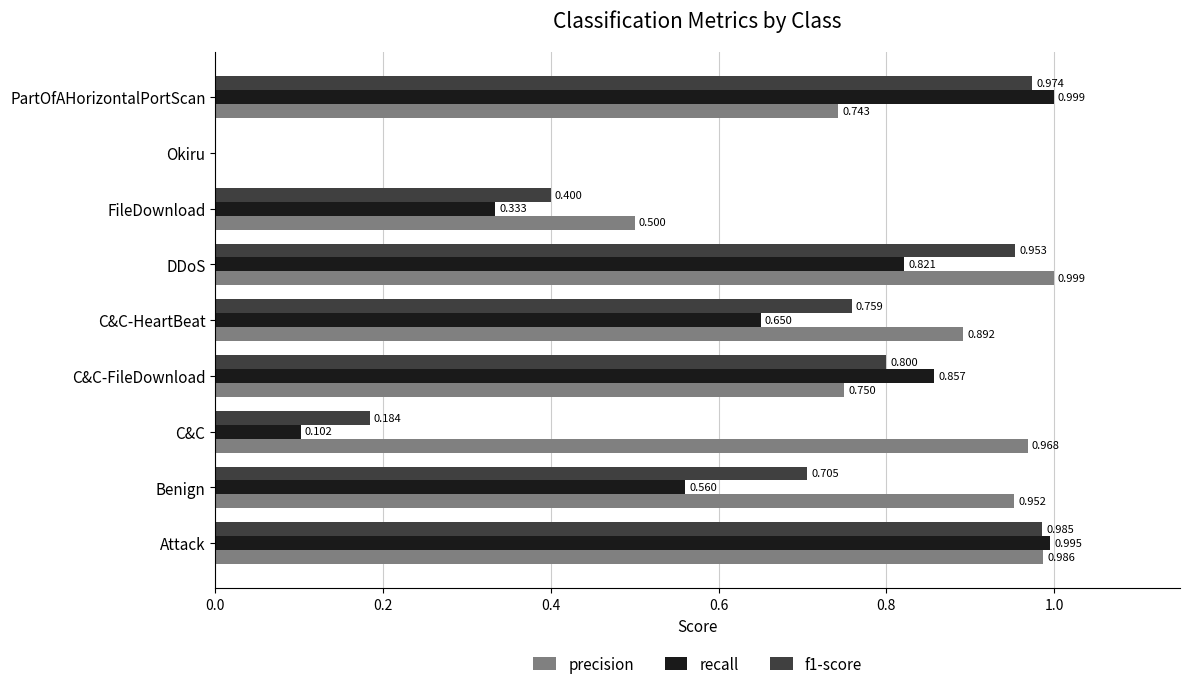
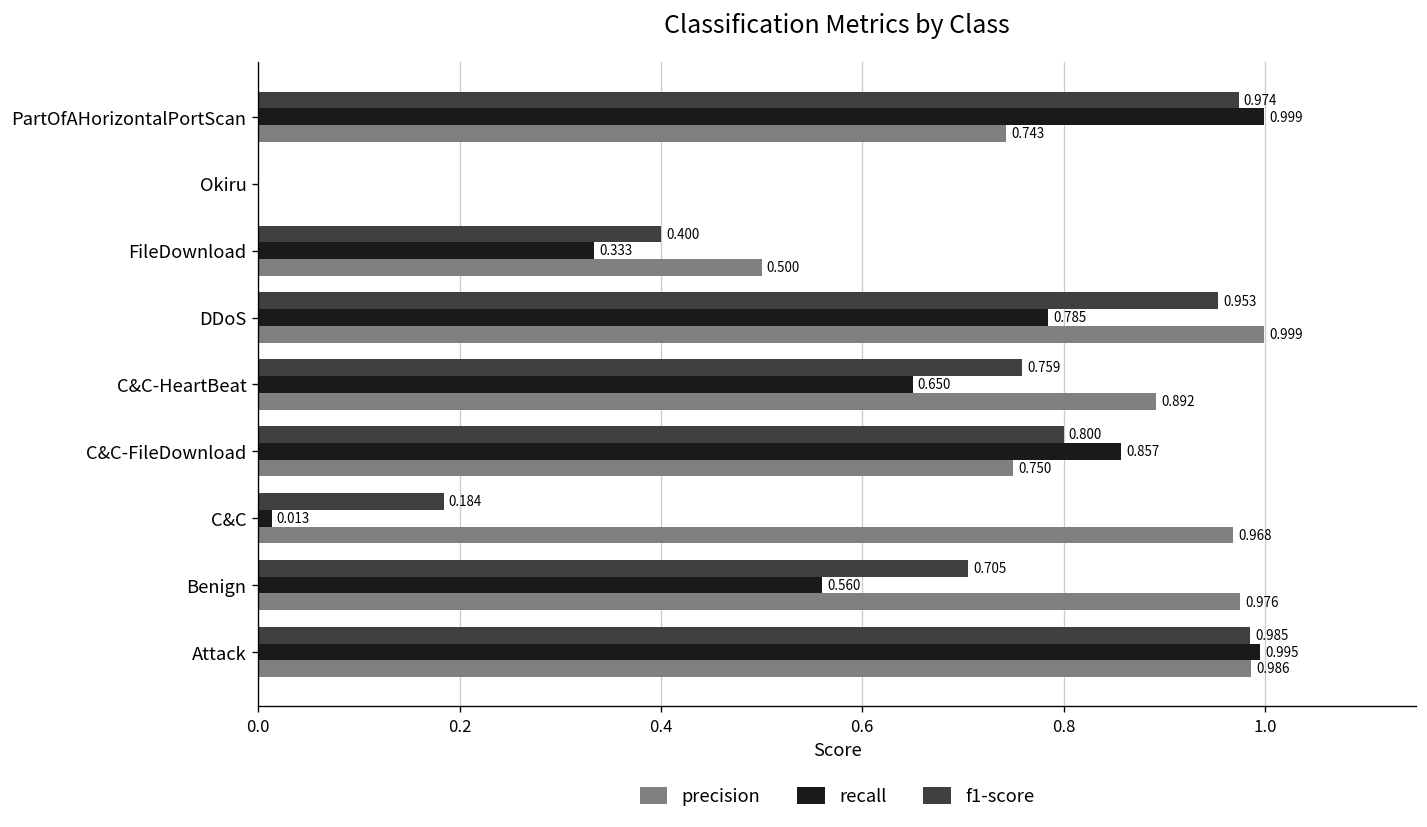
recall, DDoS: 0.821 -> 0.785
recall, C&C: 0.102 -> 0.013
precision, Benign: 0.952 -> 0.976
